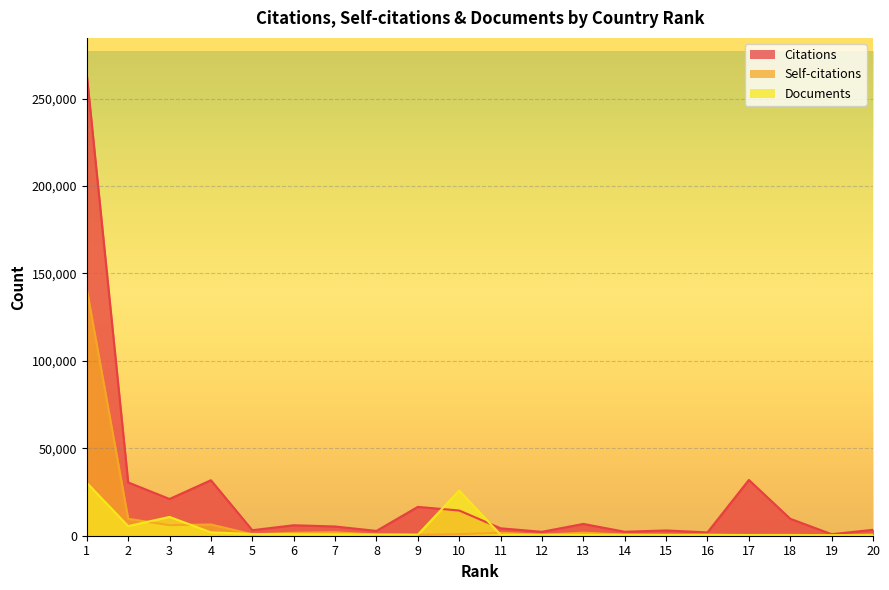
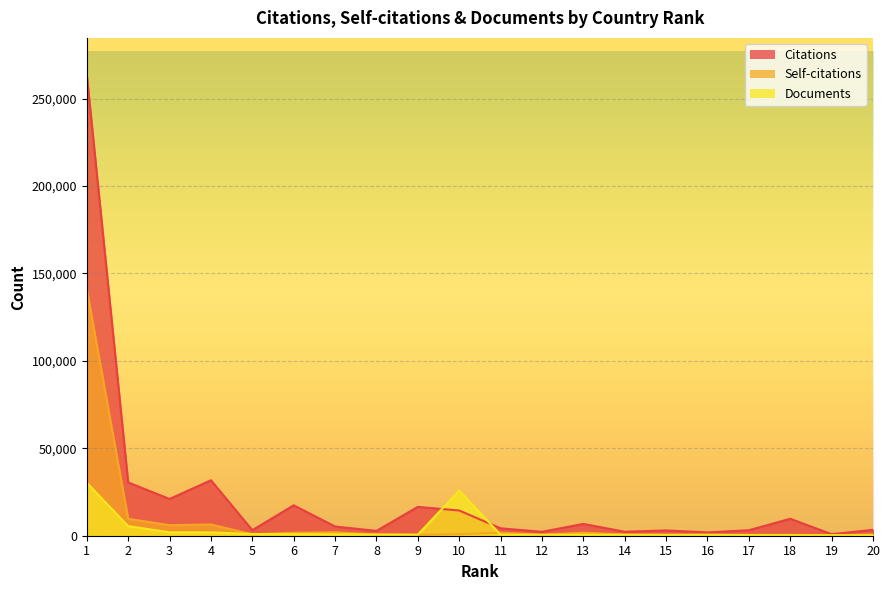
Documents, 3: 11,000 -> 2,000
Citations, 6: 6,000 -> 17,000
Citations, 17: 32,000 -> 3,000
